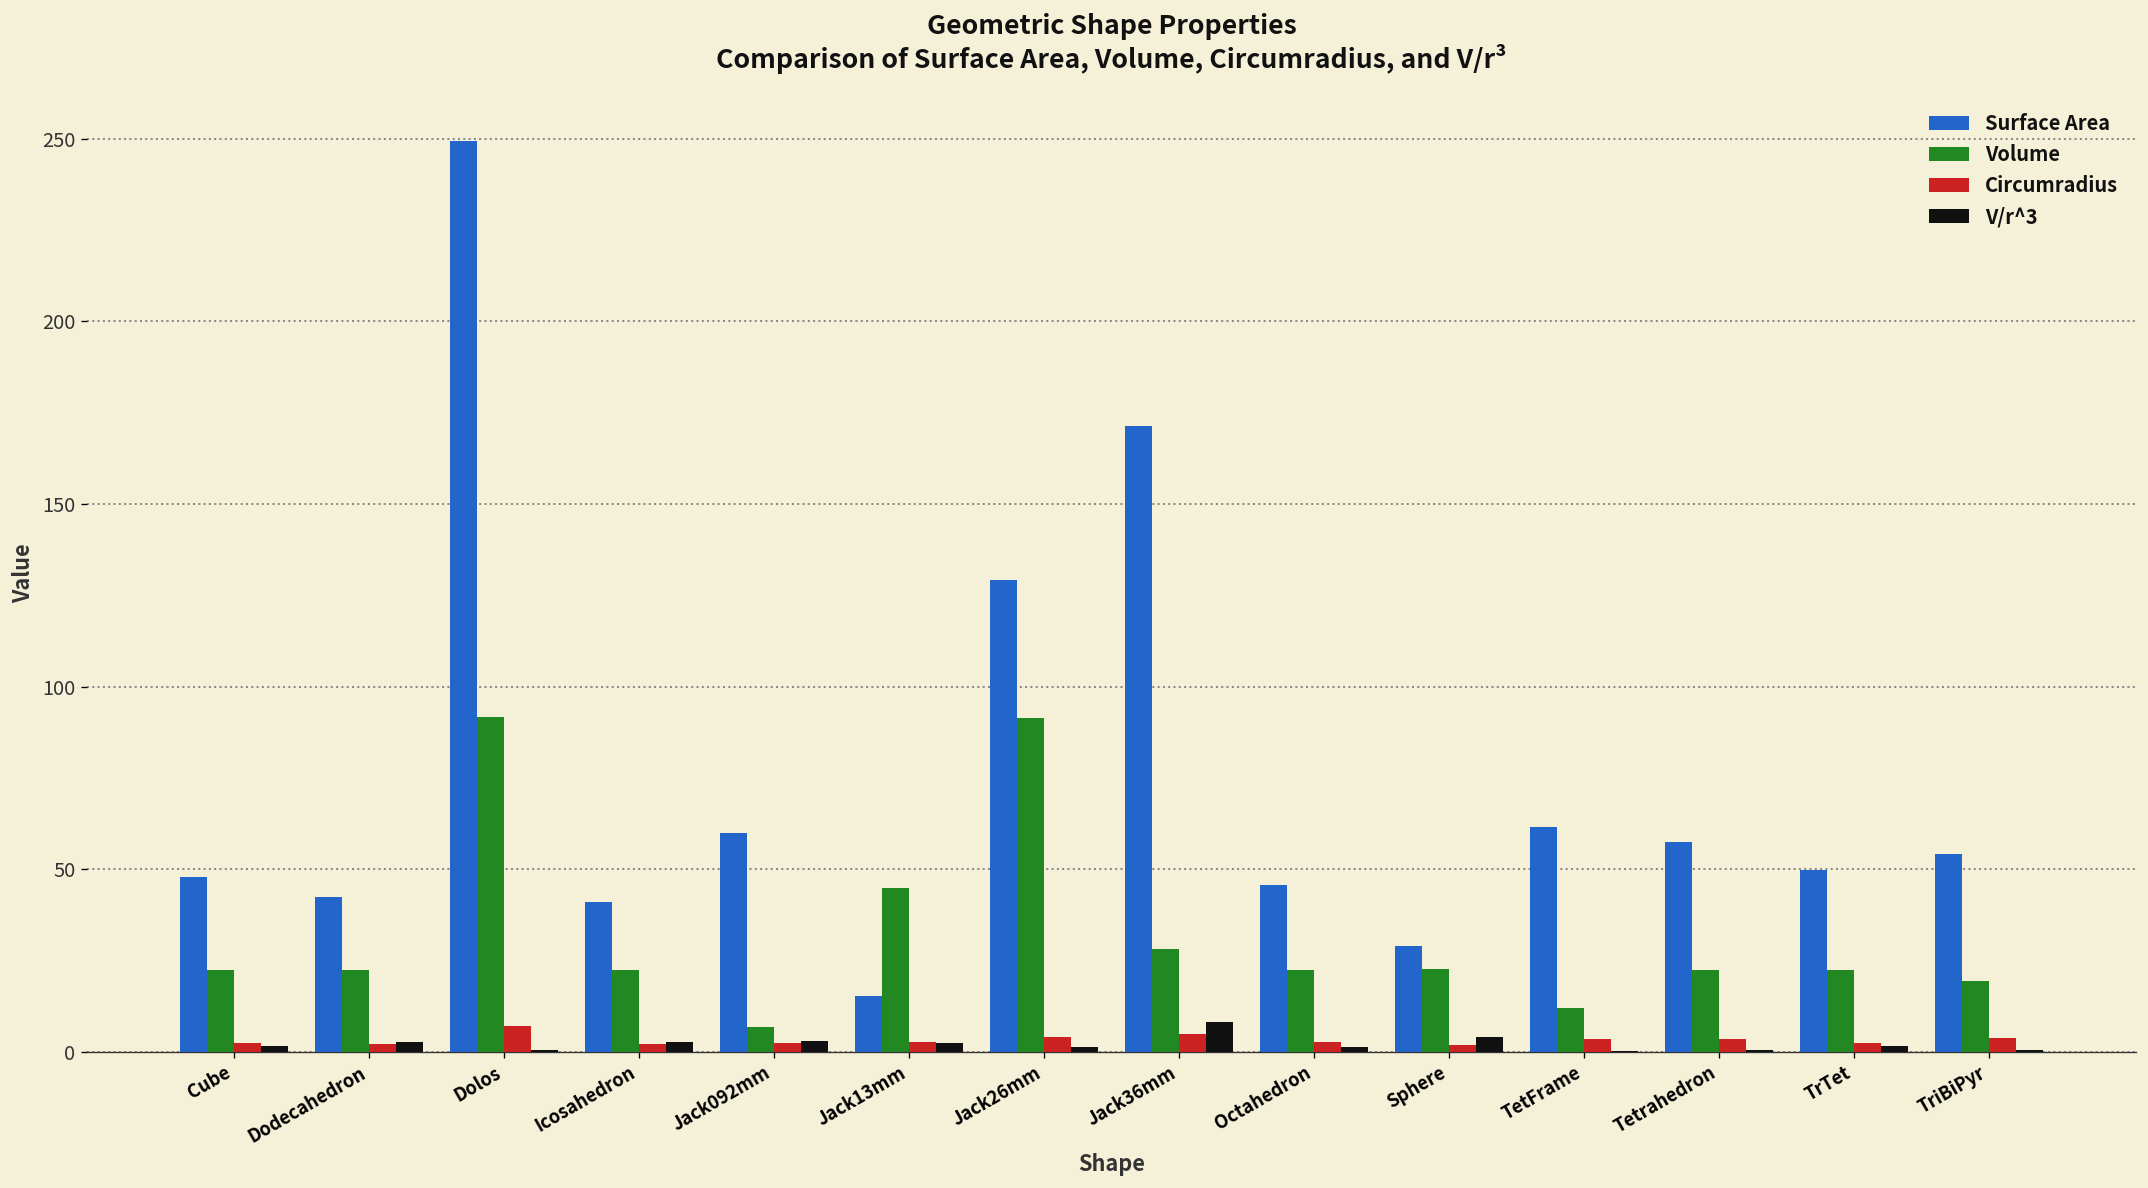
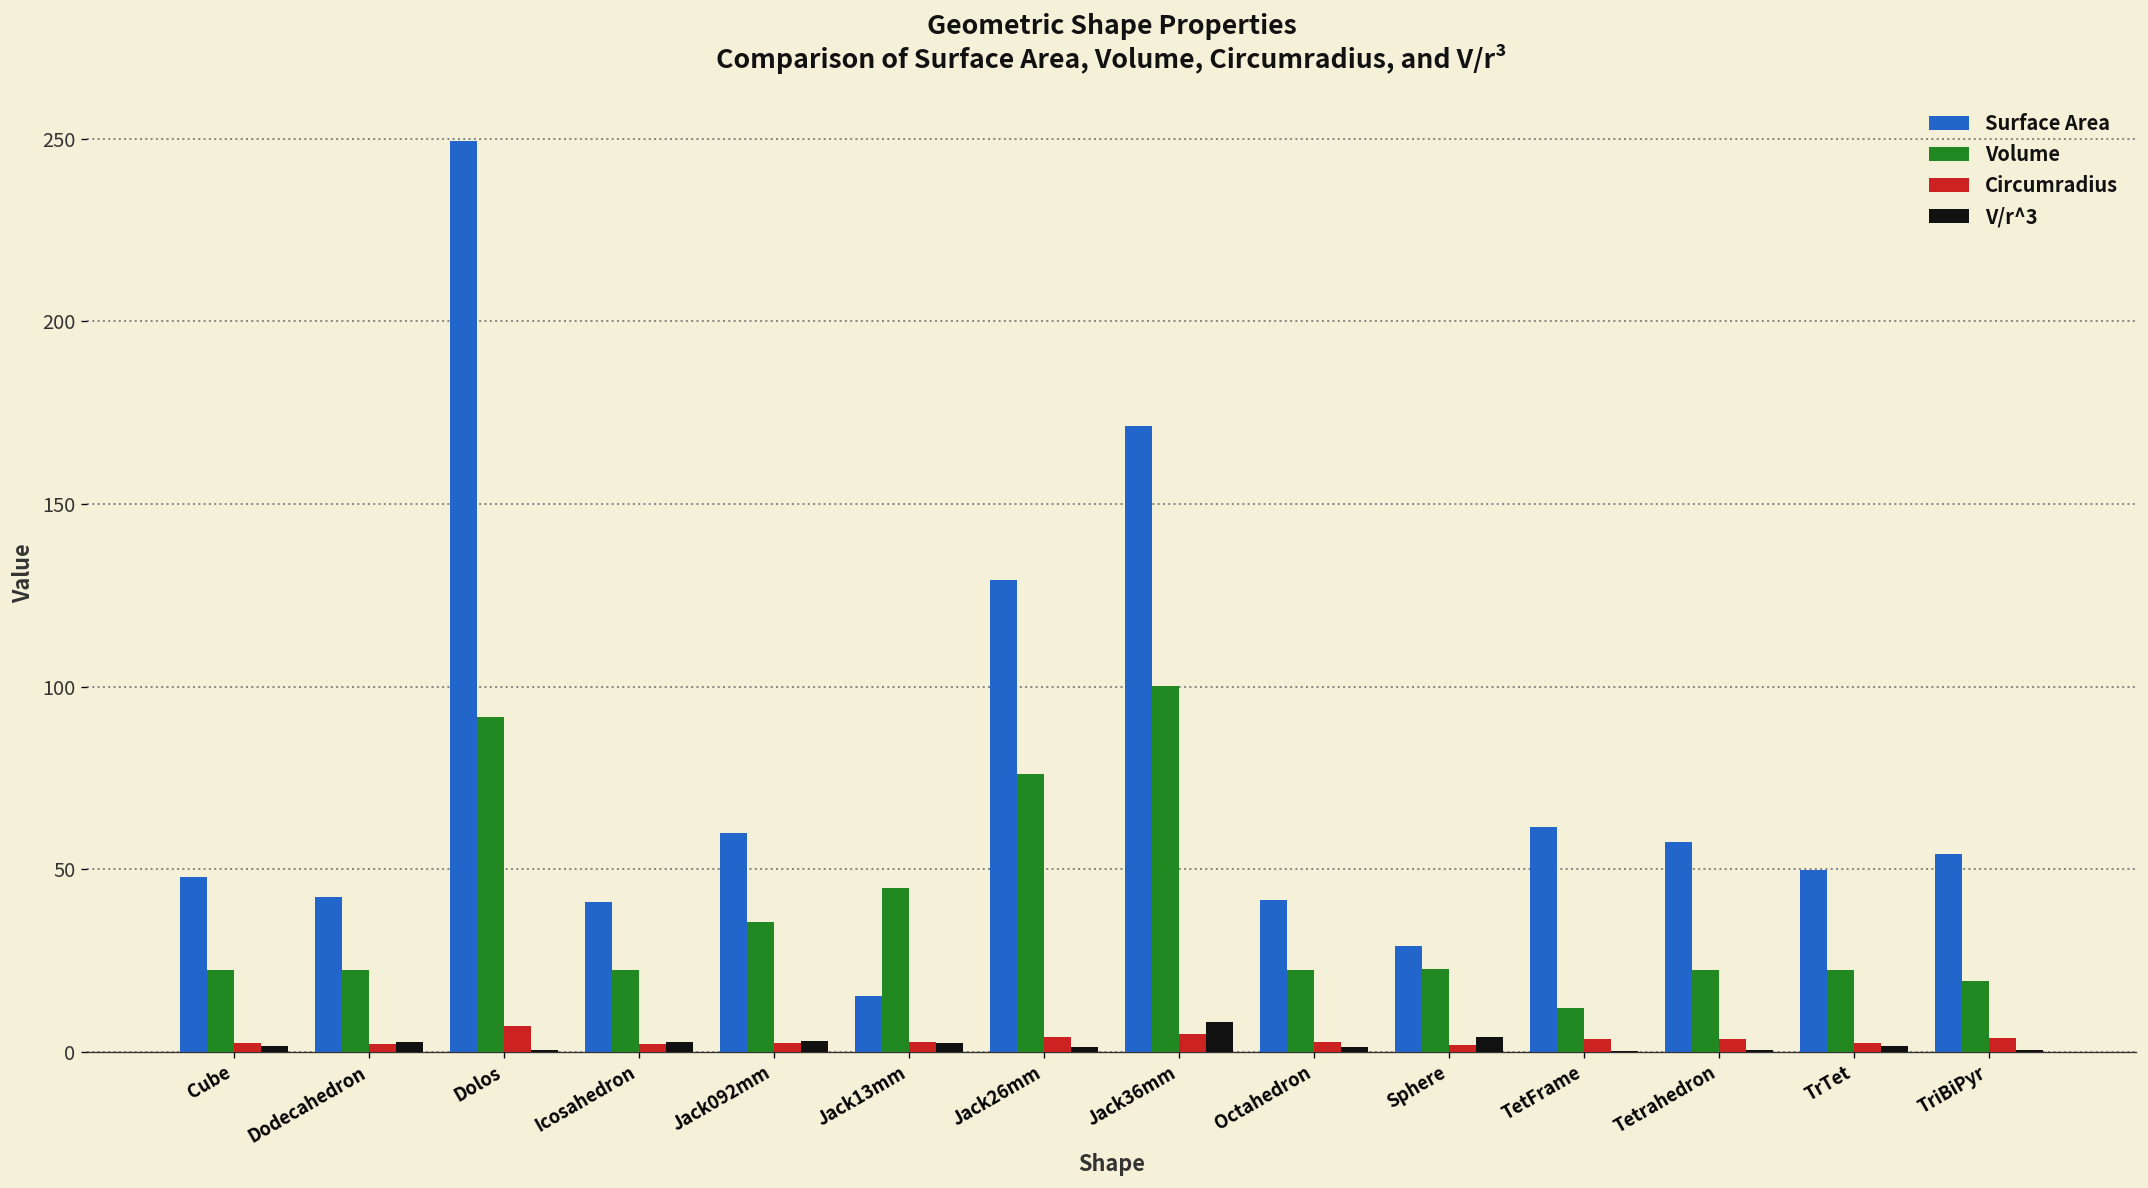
Volume, Jack092mm: 7 -> 36
Volume, Jack26mm: 91 -> 76
Volume, Jack36mm: 28 -> 100
Surface Area, Octahedron: 46 -> 41
